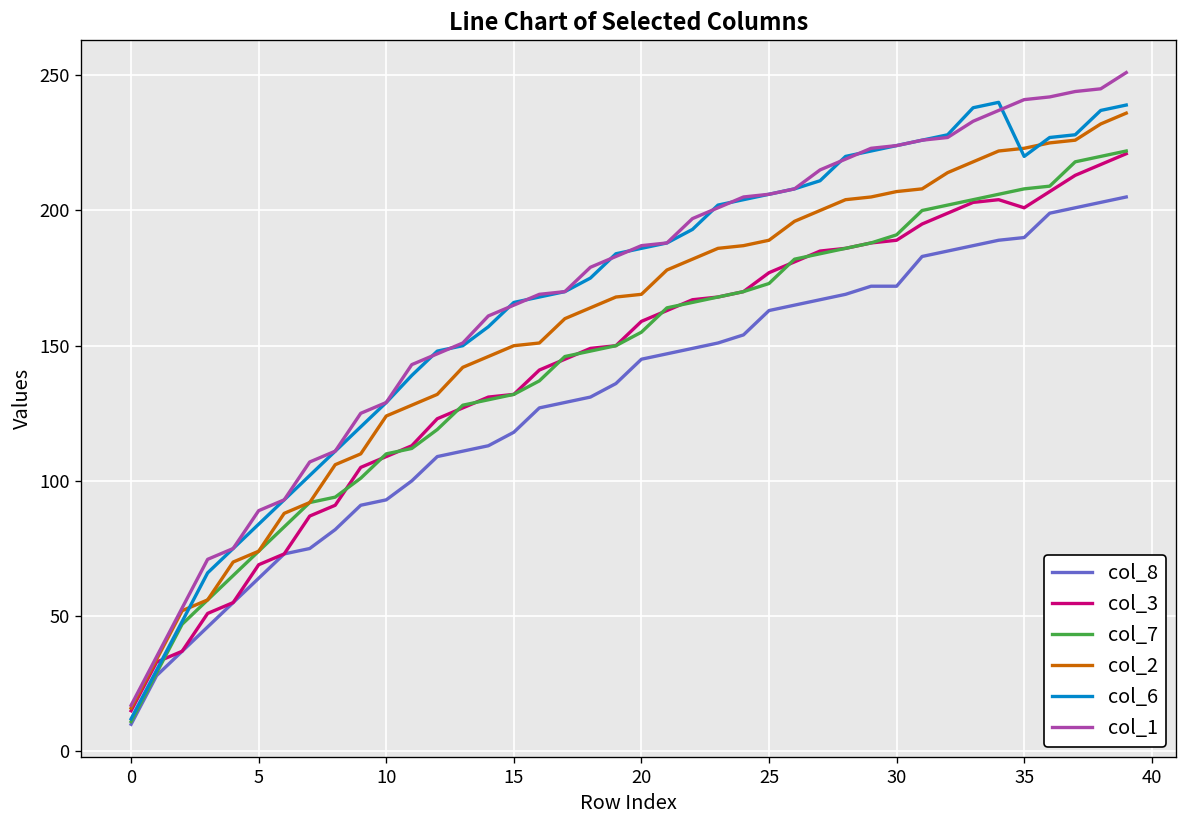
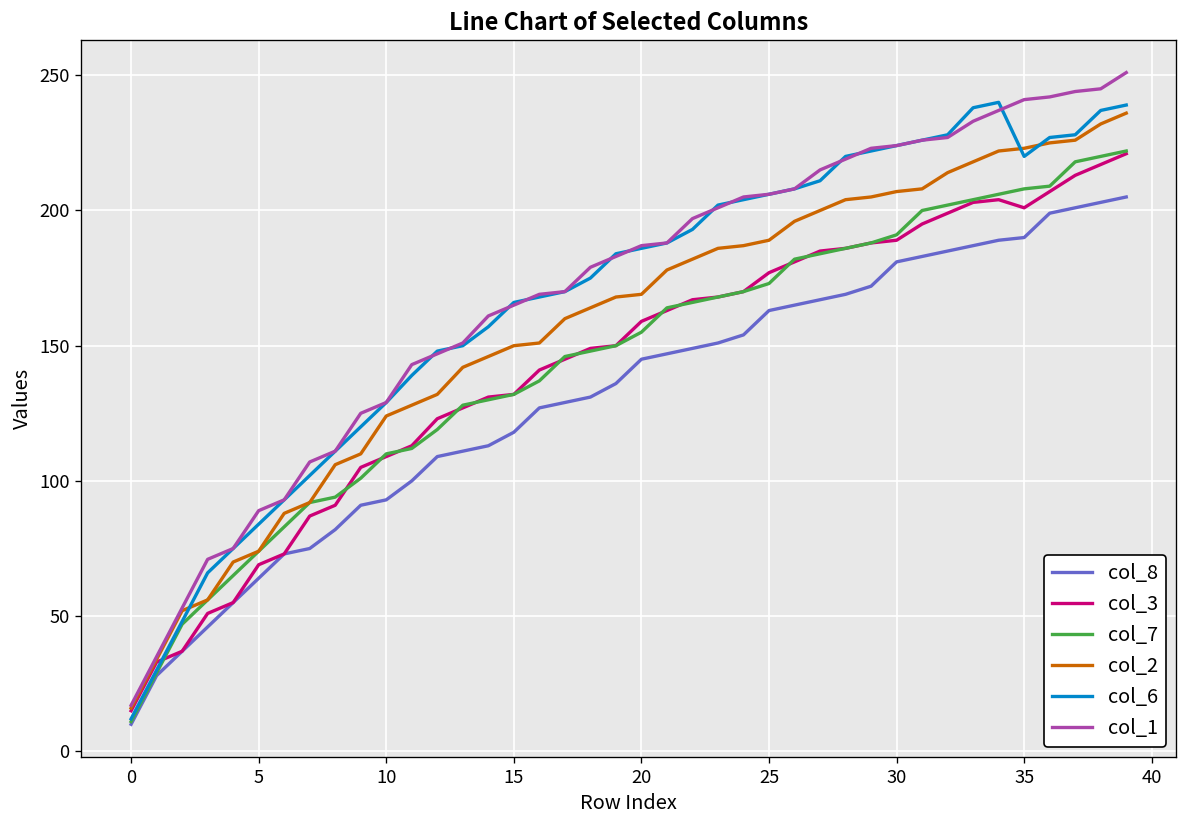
col_8, 30: 172 -> 181
